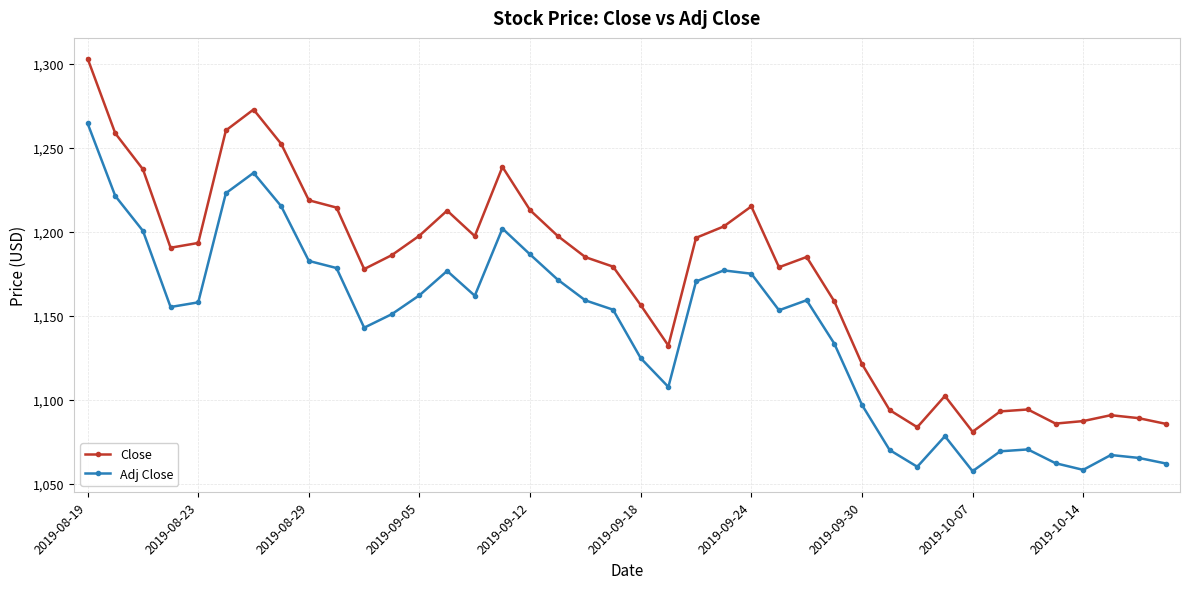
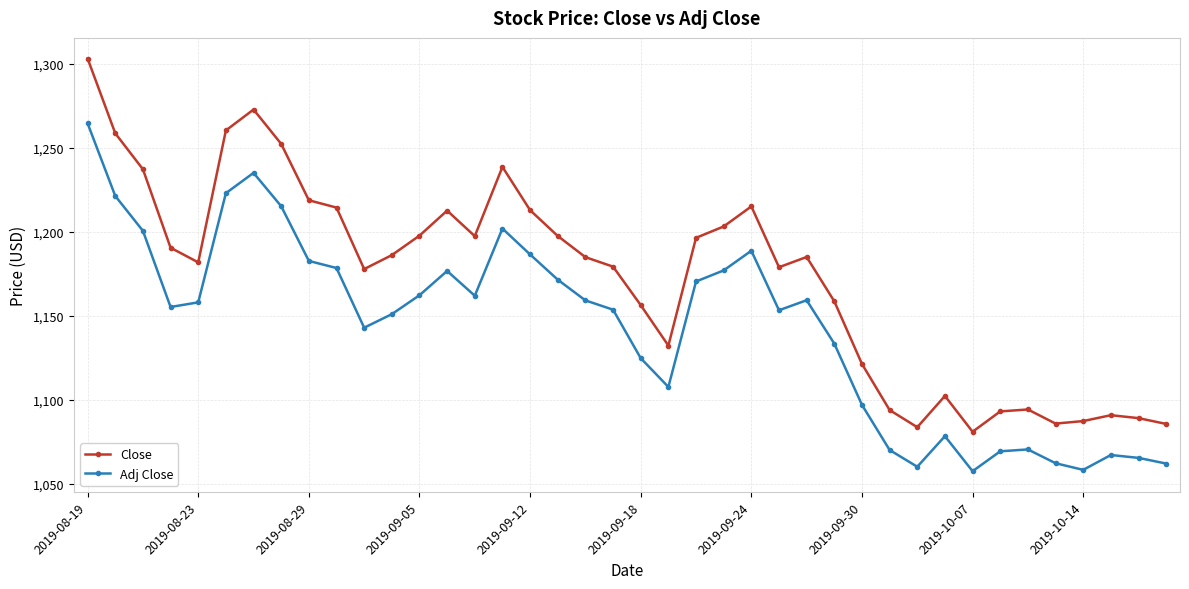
Close, 2019-08-23: 1,193 -> 1,182
Adj Close, 2019-09-24: 1,175 -> 1,189
